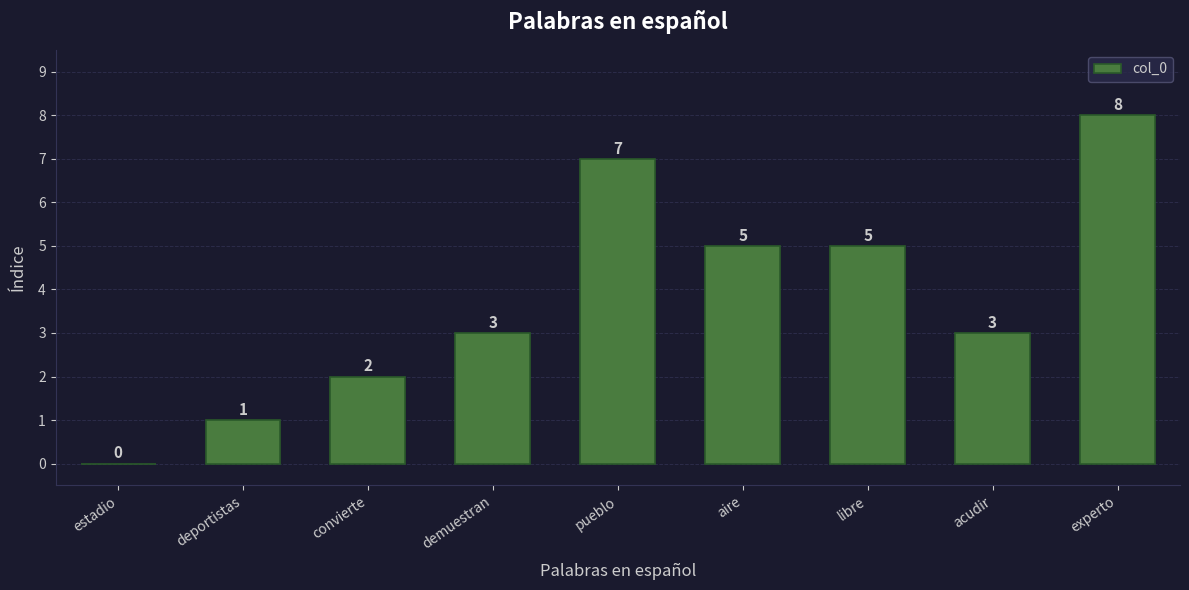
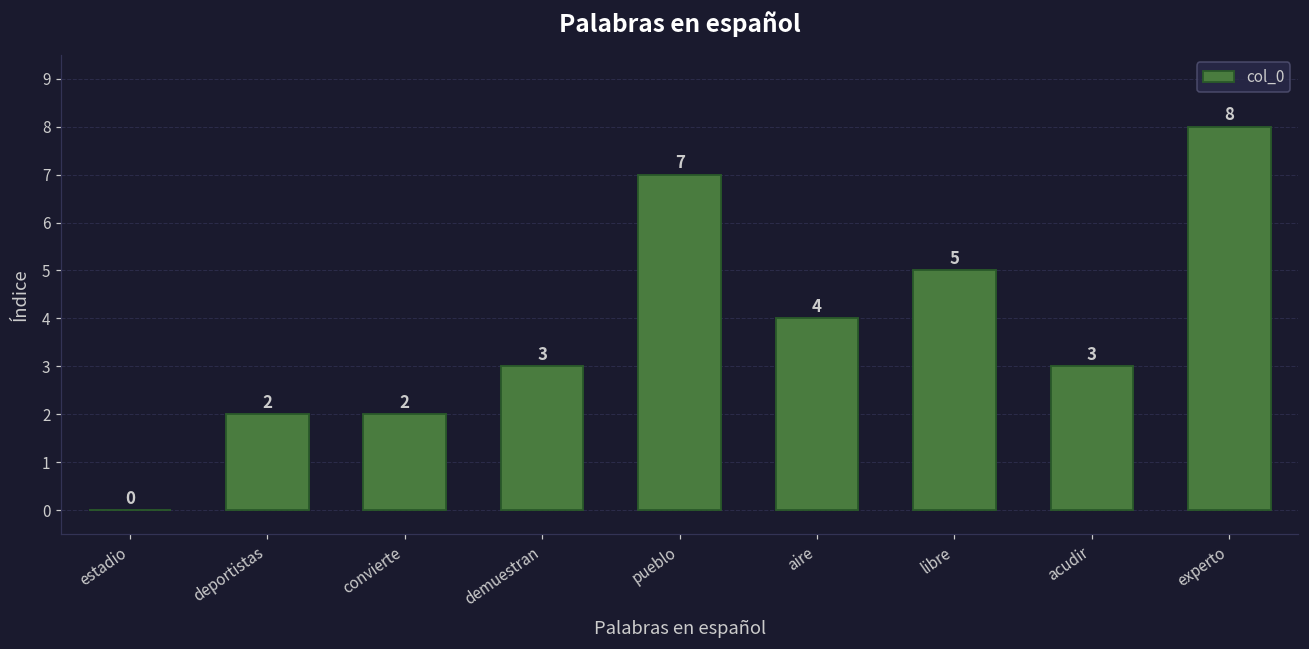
deportistas: 1 -> 2
aire: 5 -> 4
